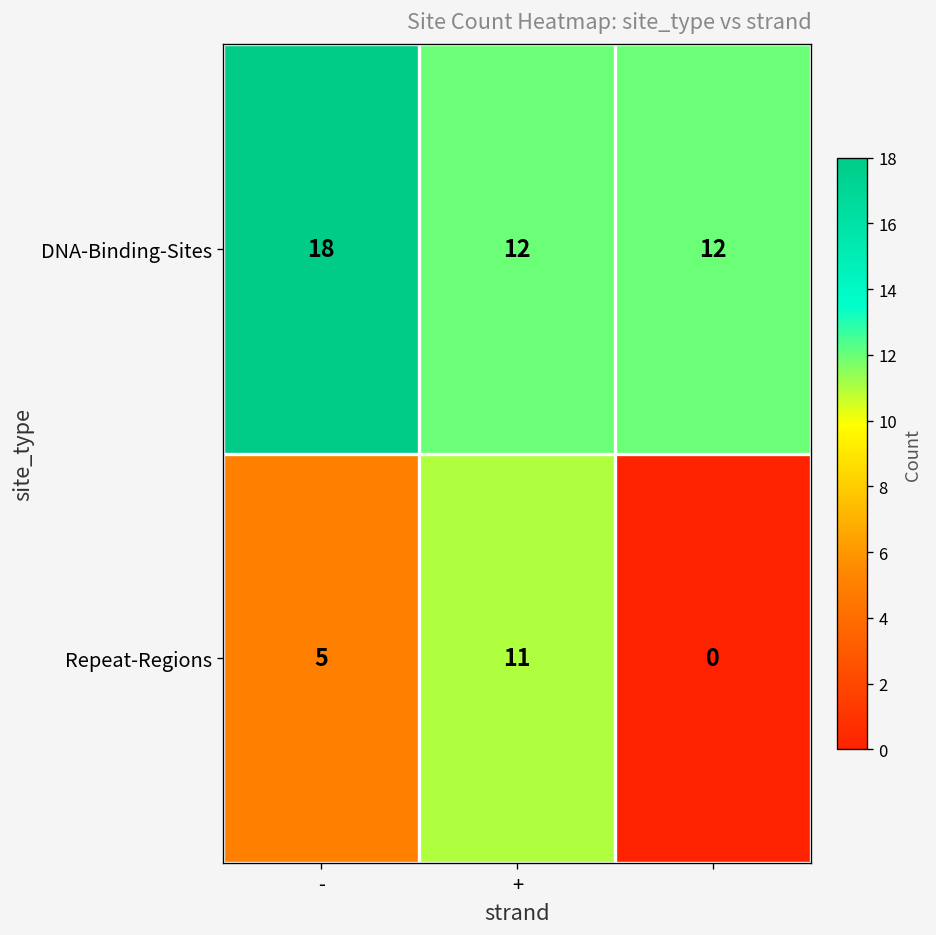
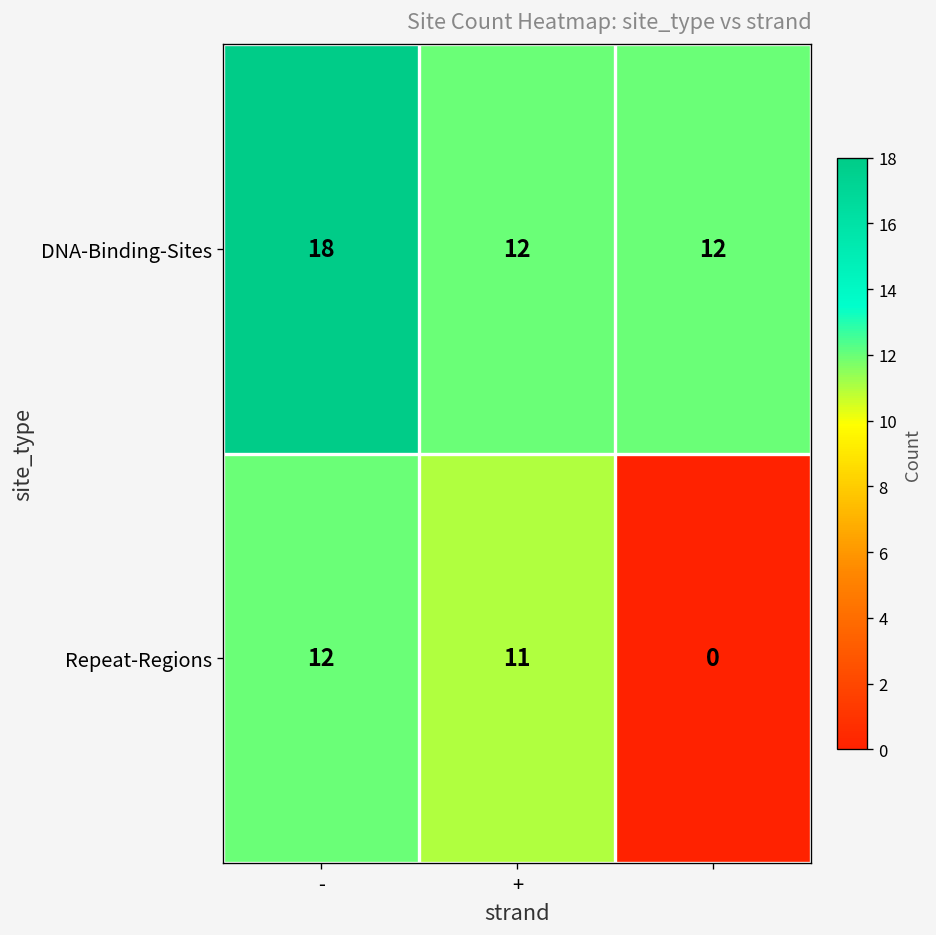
Repeat-Regions, -: 5 -> 12
